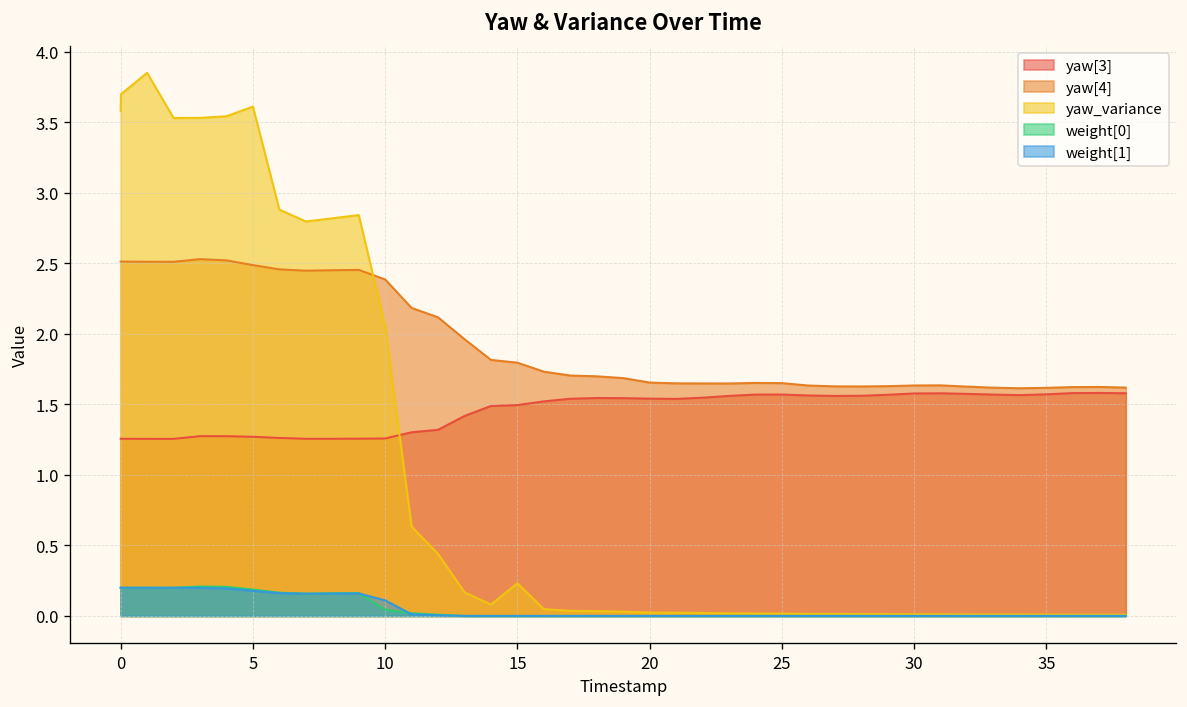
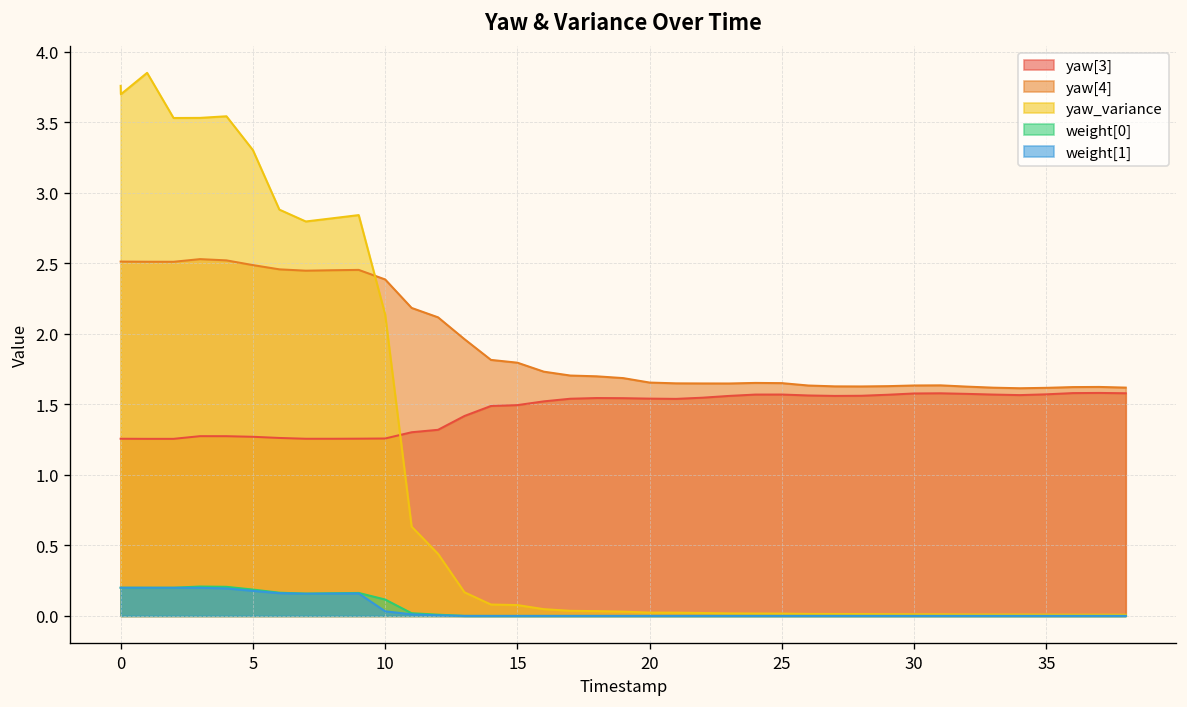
yaw_variance, 0: 3.58 -> 3.76
yaw_variance, 5: 3.61 -> 3.30
yaw_variance, 10: 2.06 -> 2.14
weight[0], 10: 0.04 -> 0.12
weight[1], 10: 0.11 -> 0.03
yaw_variance, 15: 0.23 -> 0.08
